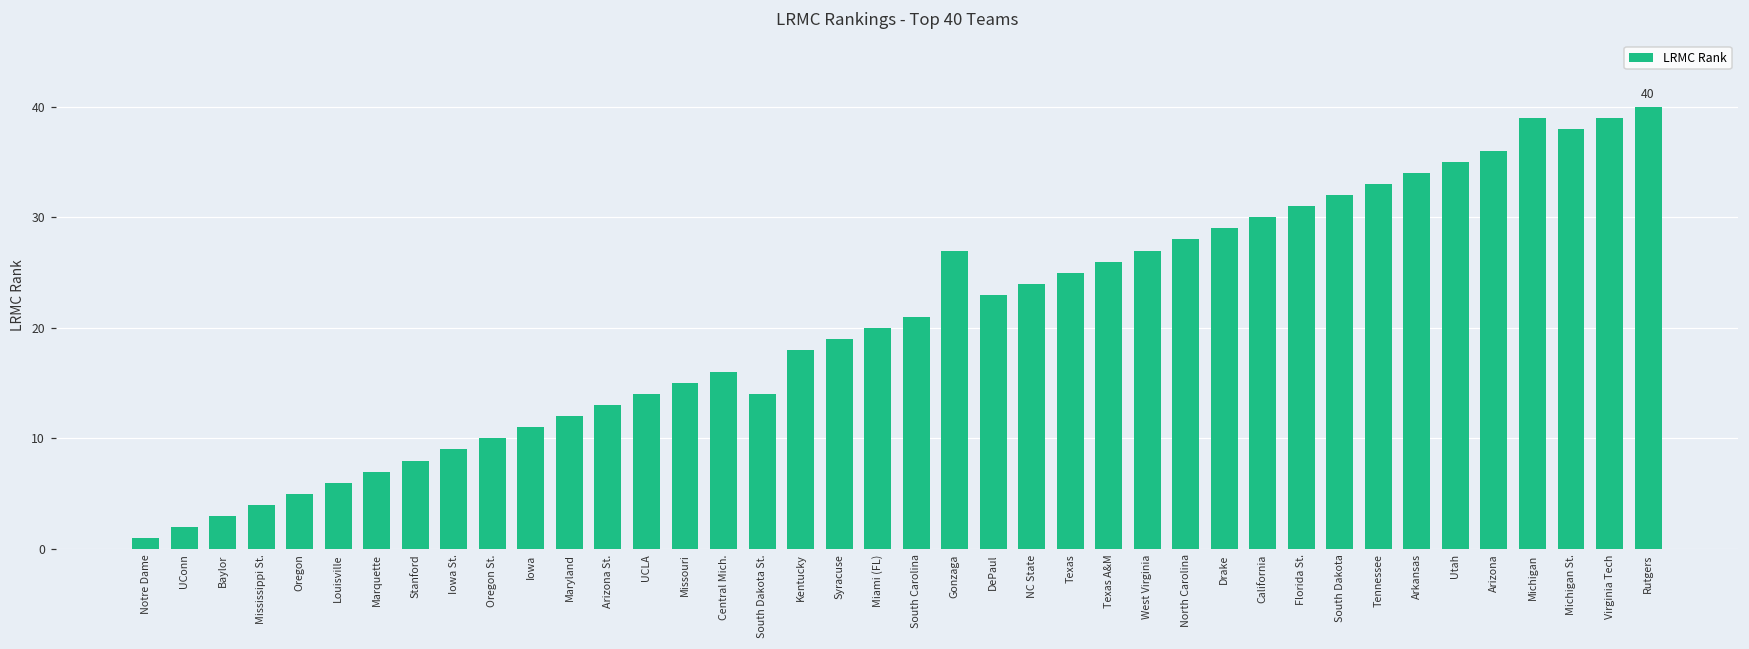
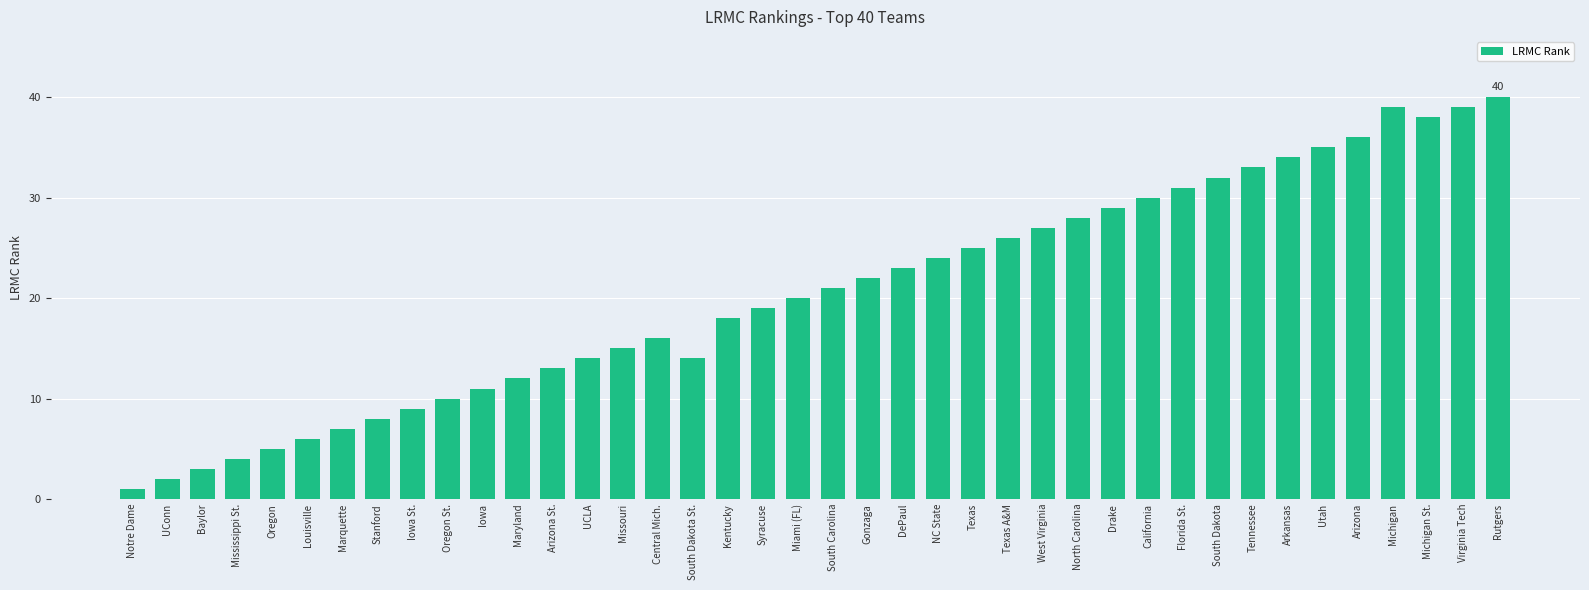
Gonzaga: 27 -> 22
